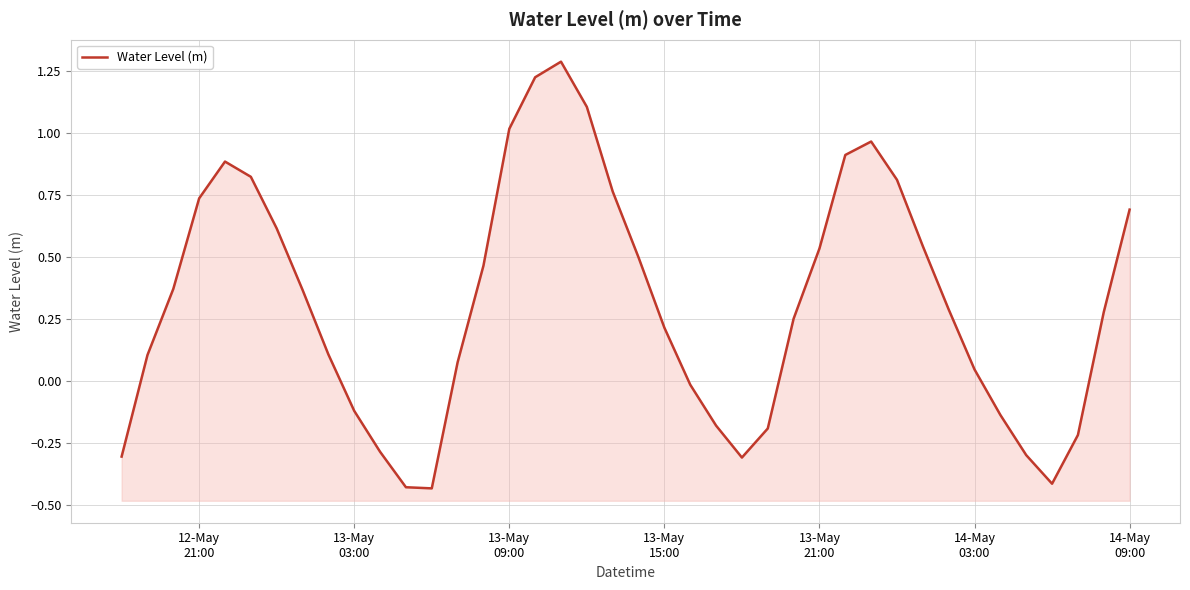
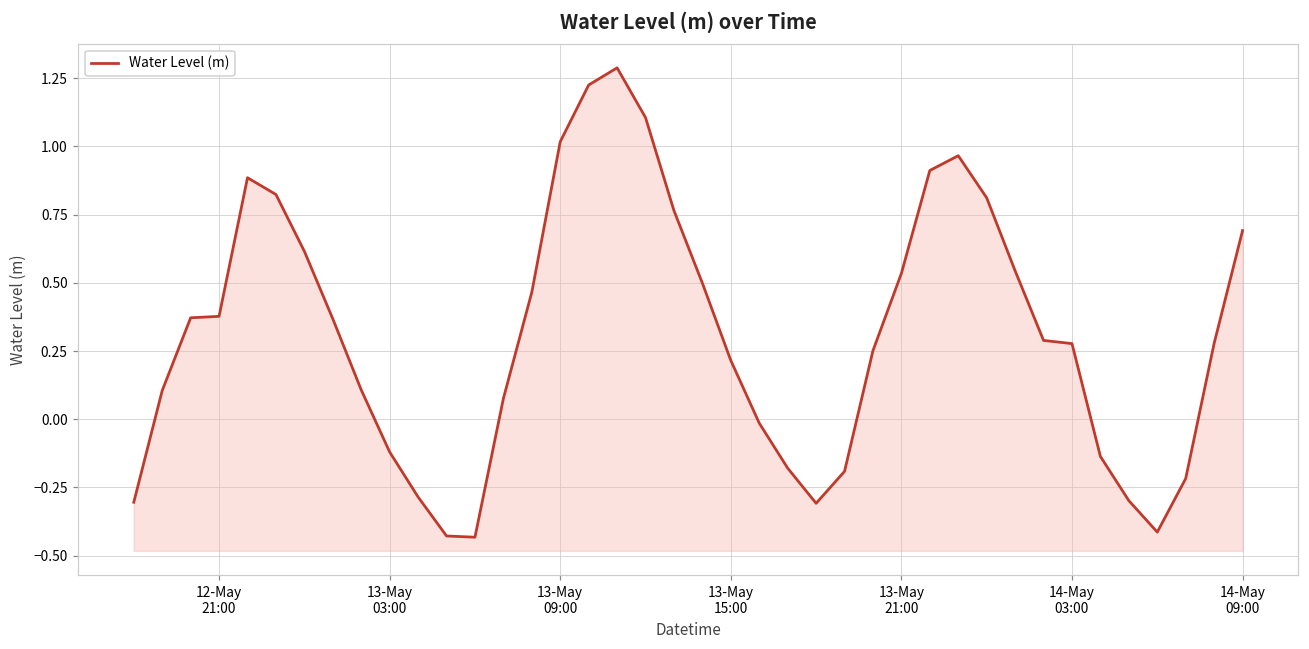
12-May 21:00: 0.74 -> 0.38
14-May 03:00: 0.05 -> 0.28
